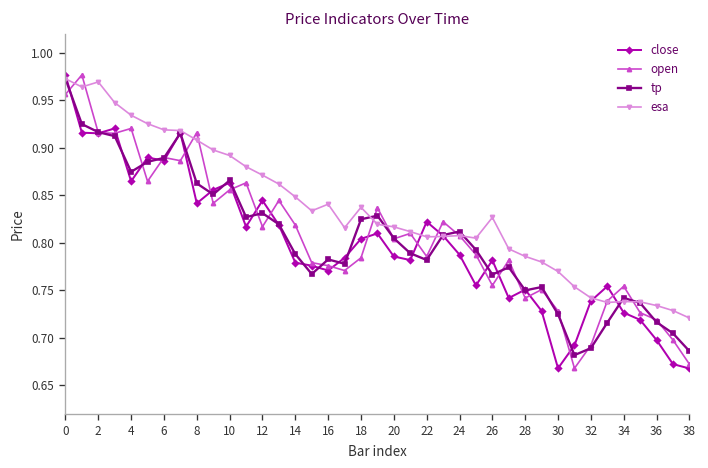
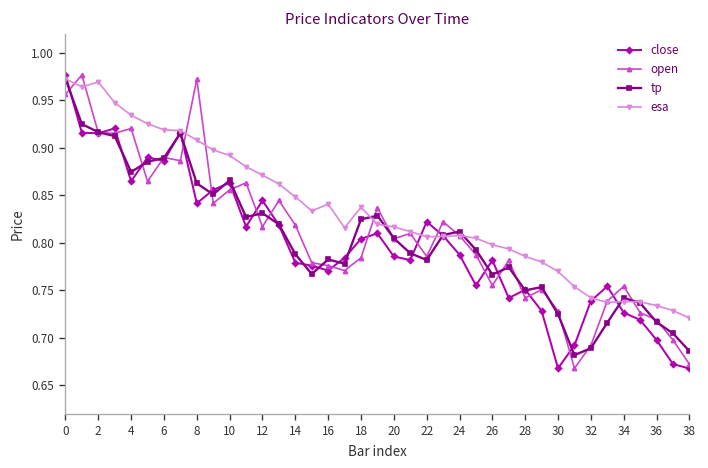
open, 8: 0.92 -> 0.97
esa, 26: 0.83 -> 0.80
